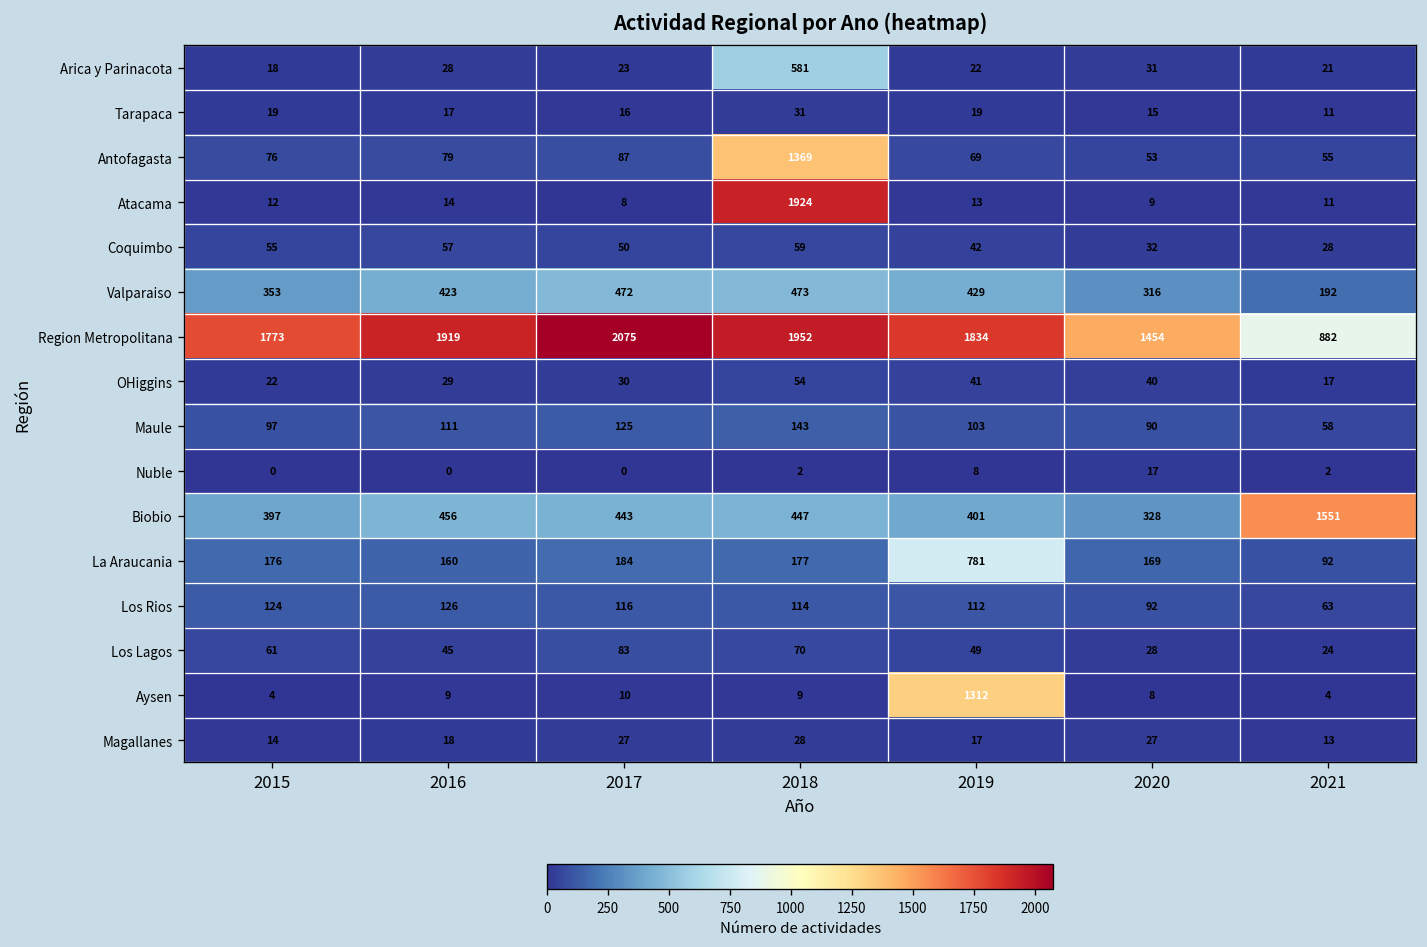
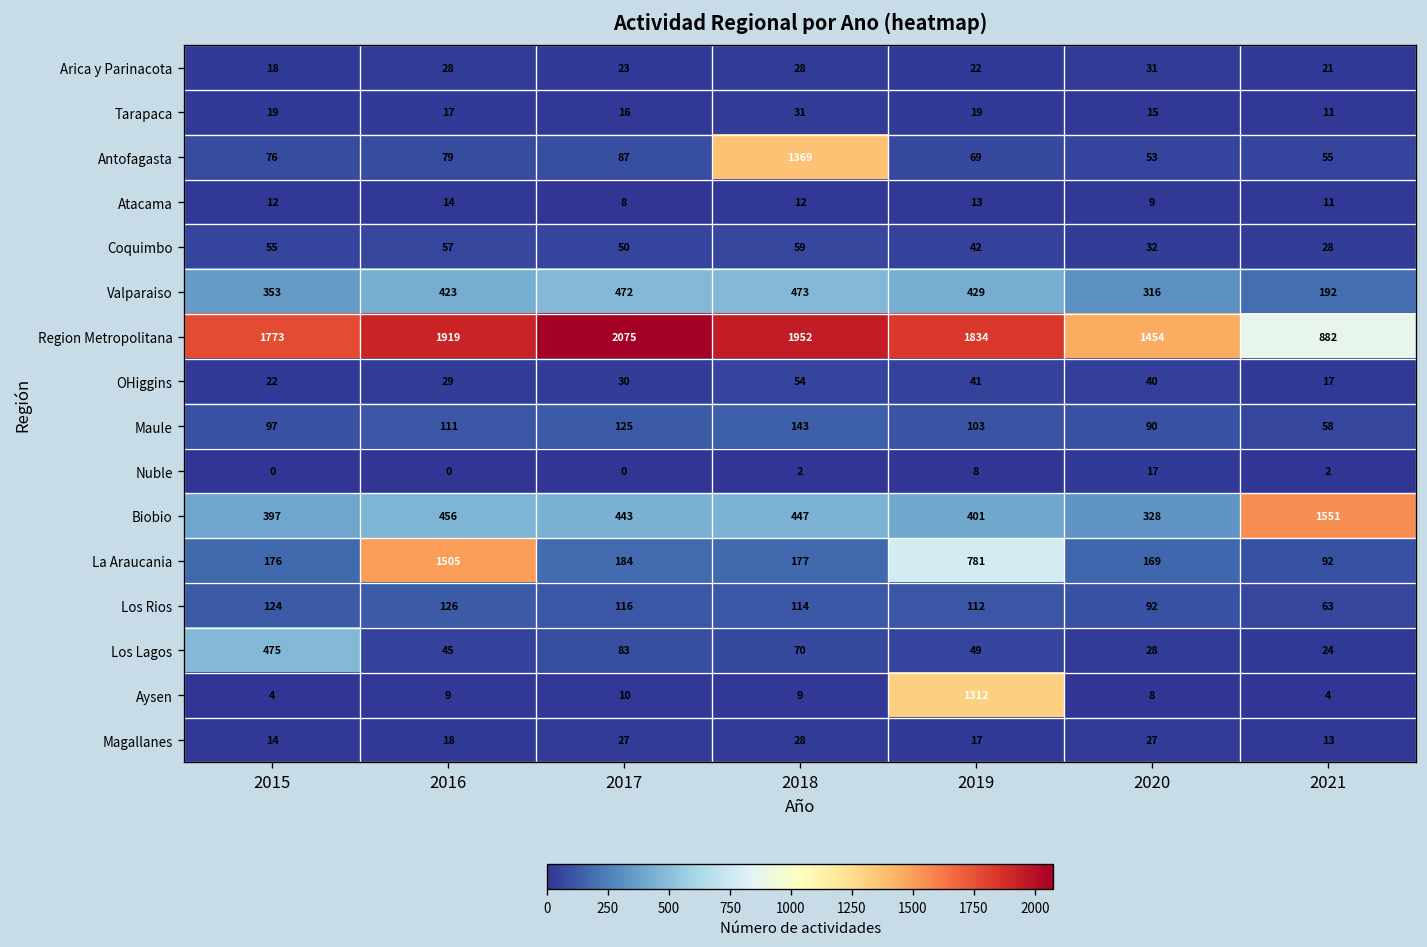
Arica y Parinacota, 2018: 581 -> 28
Atacama, 2018: 1924 -> 12
La Araucania, 2016: 160 -> 1505
Los Lagos, 2015: 61 -> 475
